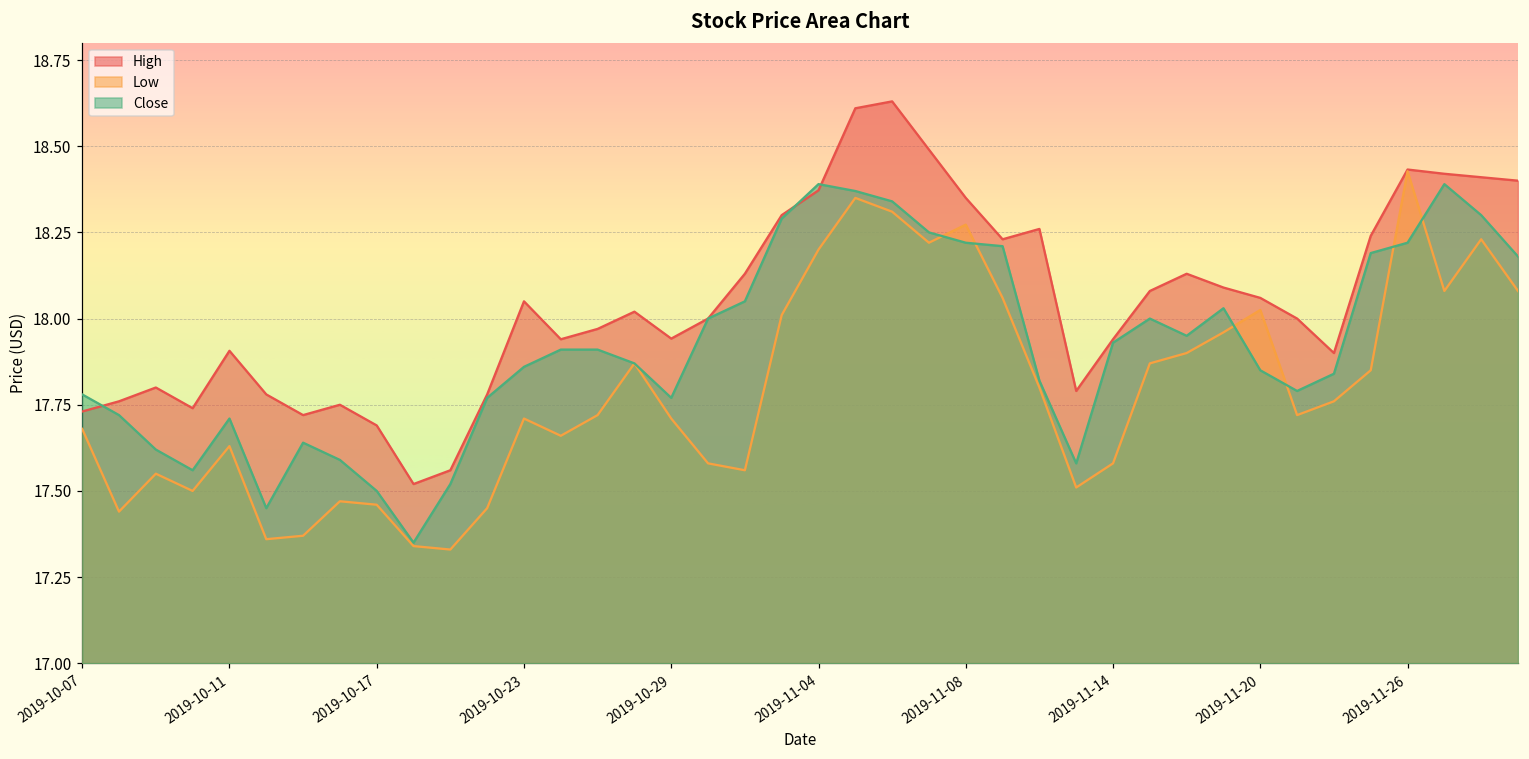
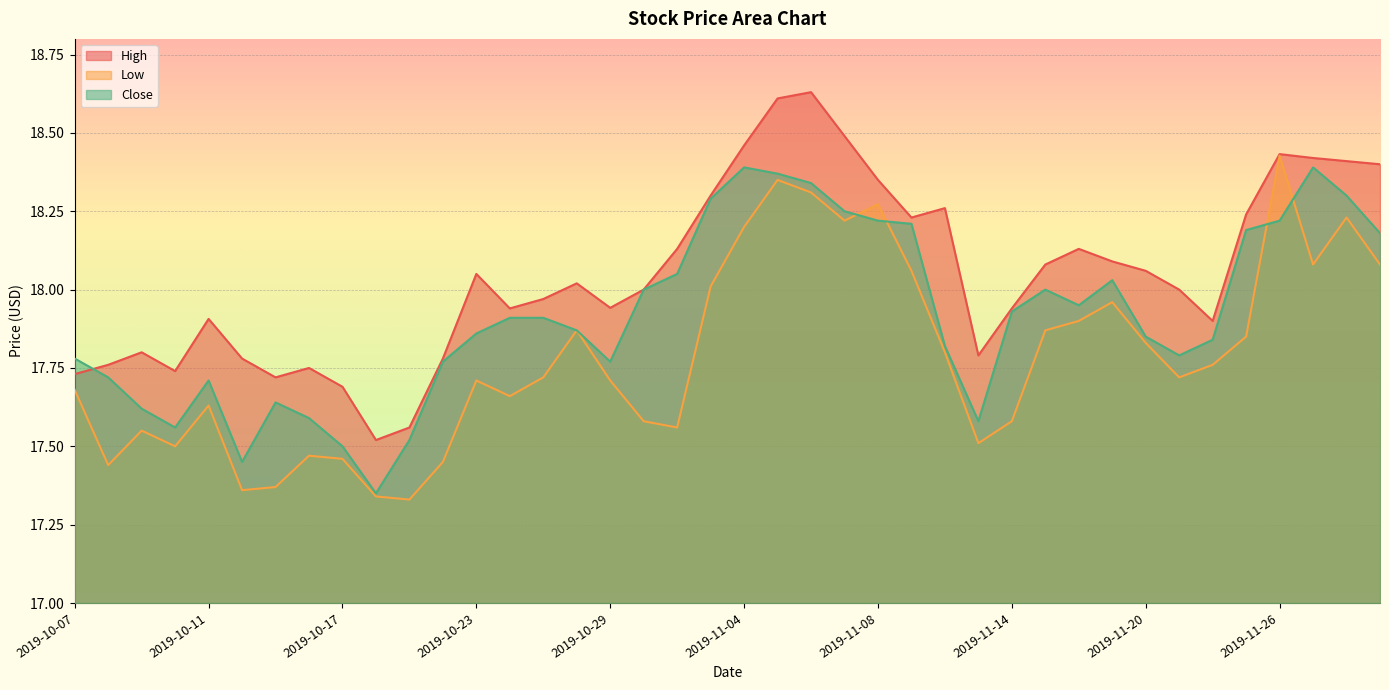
High, 2019-11-04: 18.37 -> 18.46
Low, 2019-11-20: 18.02 -> 17.83
